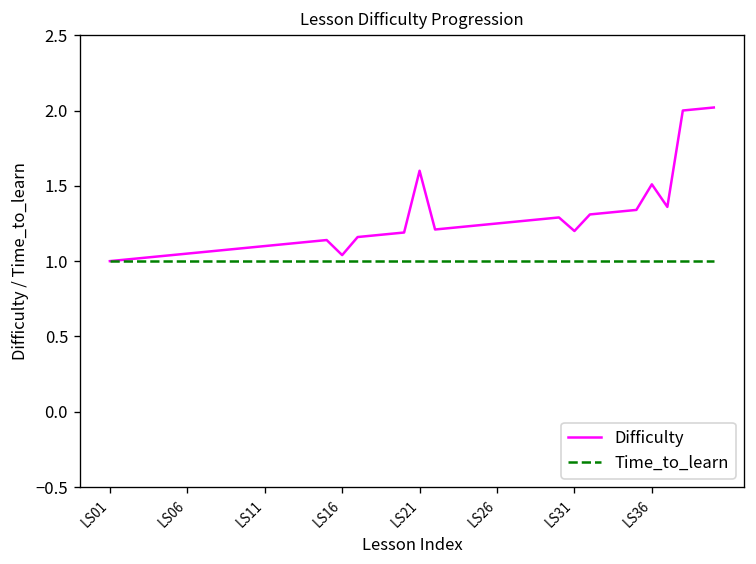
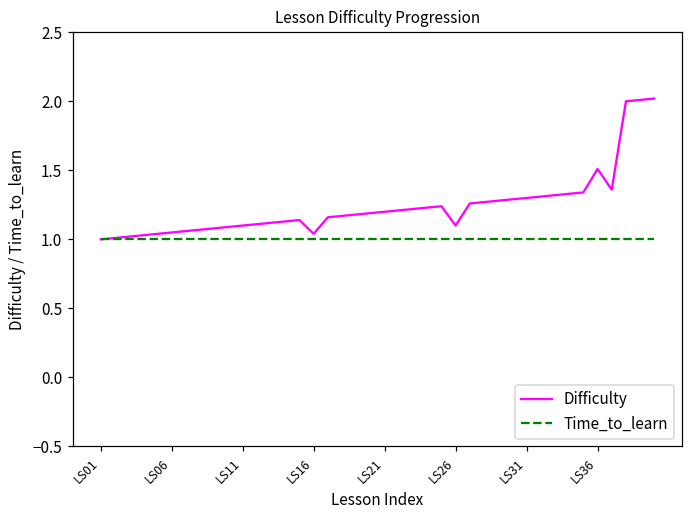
Difficulty, LS21: 1.6 -> 1.2
Difficulty, LS26: 1.25 -> 1.10
Difficulty, LS31: 1.2 -> 1.3
